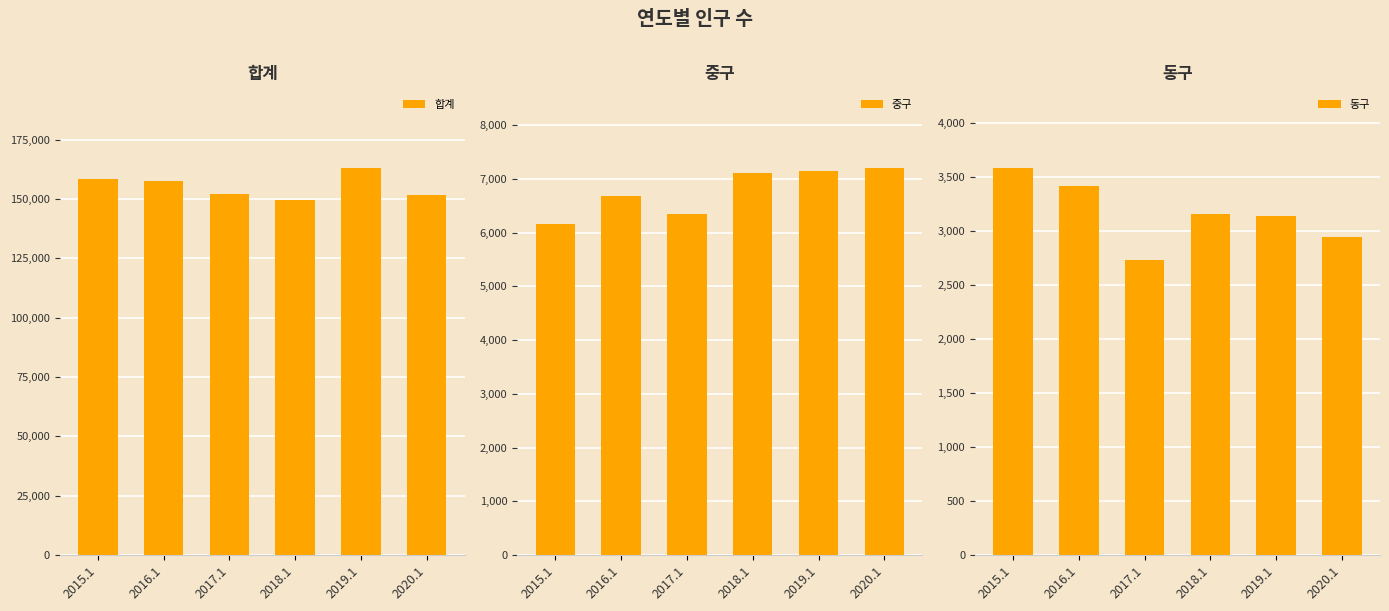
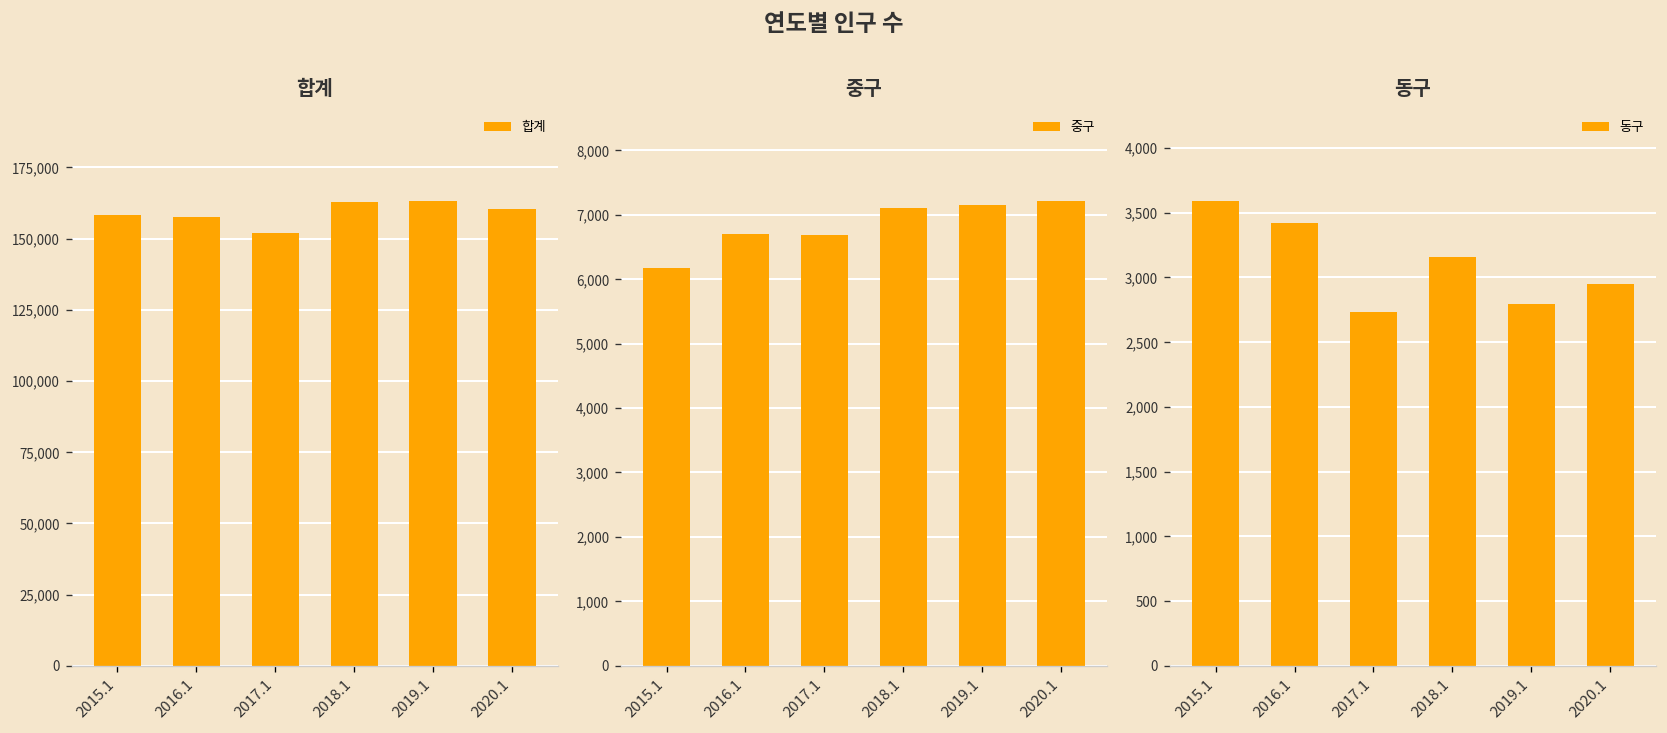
합계, 2018.1: 150,000 -> 163,000
합계, 2020.1: 152,000 -> 160,000
중구, 2017.1: 6,400 -> 6,700
동구, 2019.1: 3,150 -> 2,800
